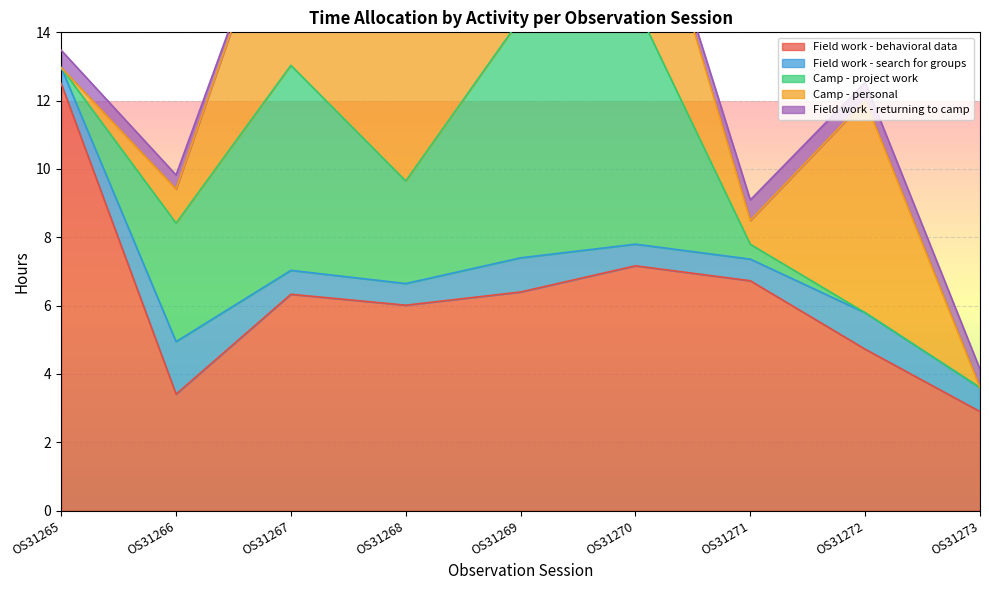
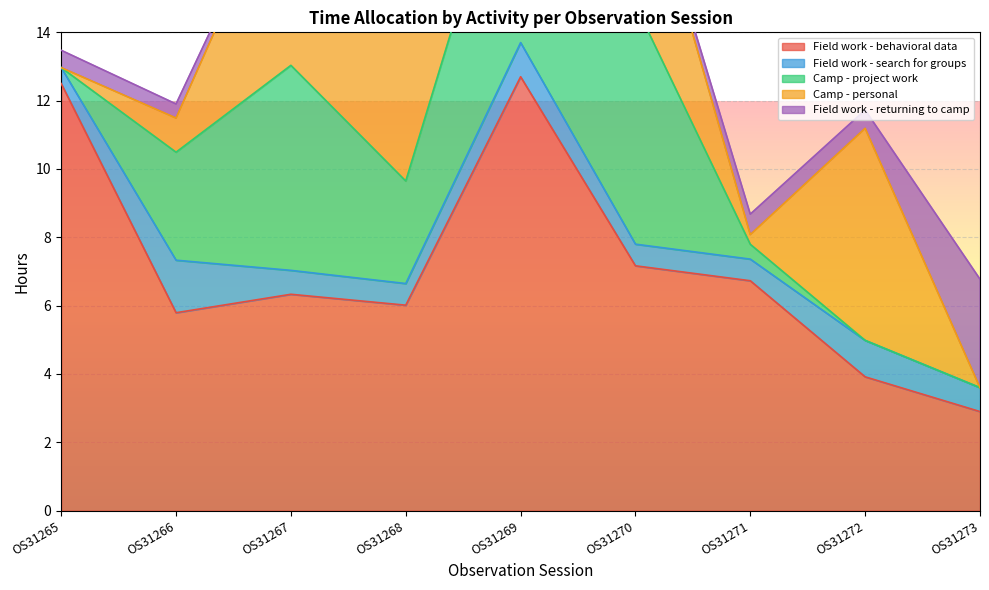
Field work - behavioral data, OS31266: 3.4 -> 5.8
Camp - project work, OS31266: 3.5 -> 3.2
Field work - behavioral data, OS31269: 6.4 -> 12.7
Camp - personal, OS31271: 0.7 -> 0.3
Field work - behavioral data, OS31272: 4.7 -> 3.9
Field work - returning to camp, OS31273: 0.5 -> 3.2
